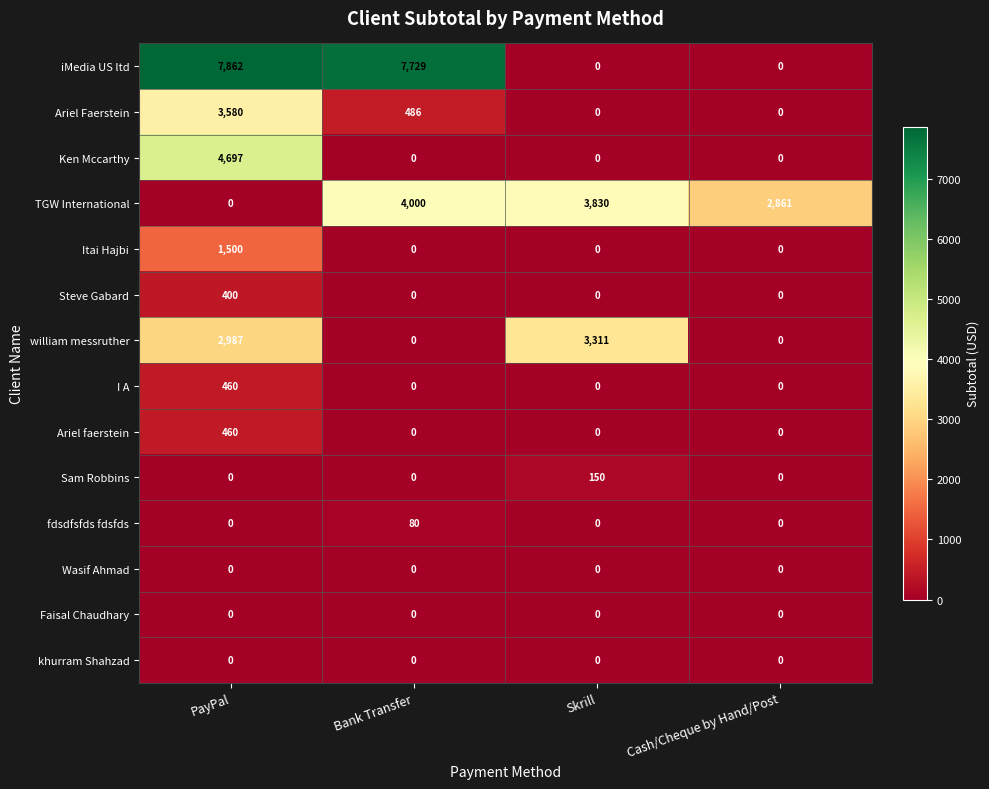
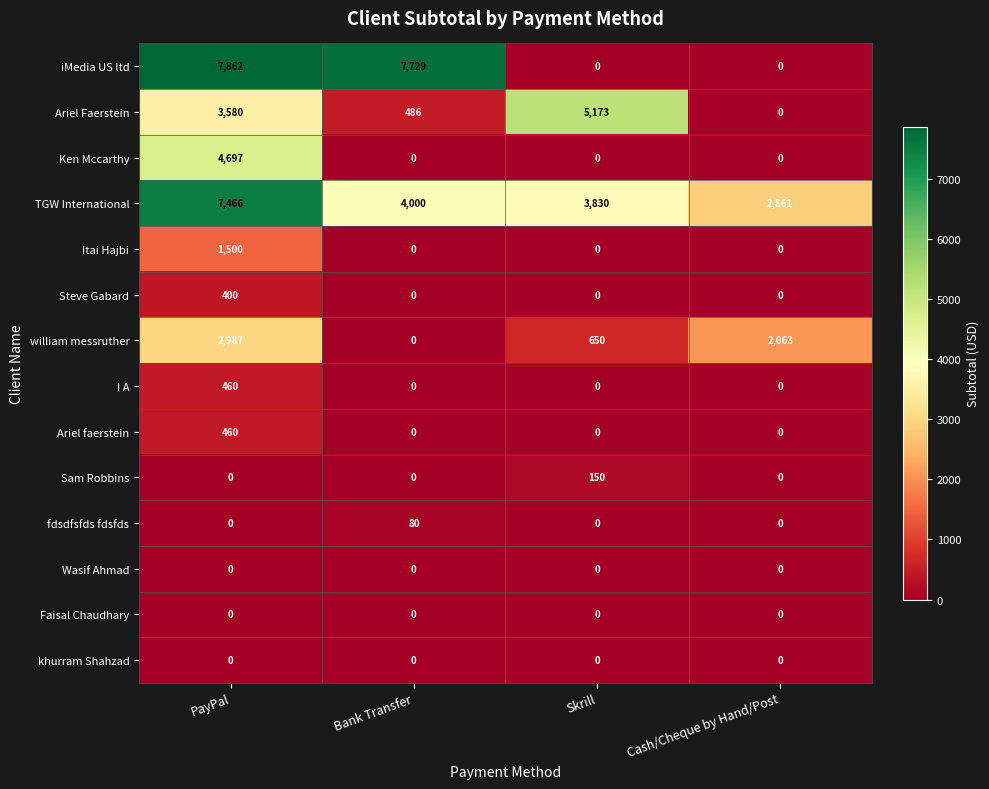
Ariel Faerstein, Skrill: 0 -> 5,173
TGW International, PayPal: 0 -> 7,466
william messruther, Skrill: 3,311 -> 650
william messruther, Cash/Cheque by Hand/Post: 0 -> 2,063
